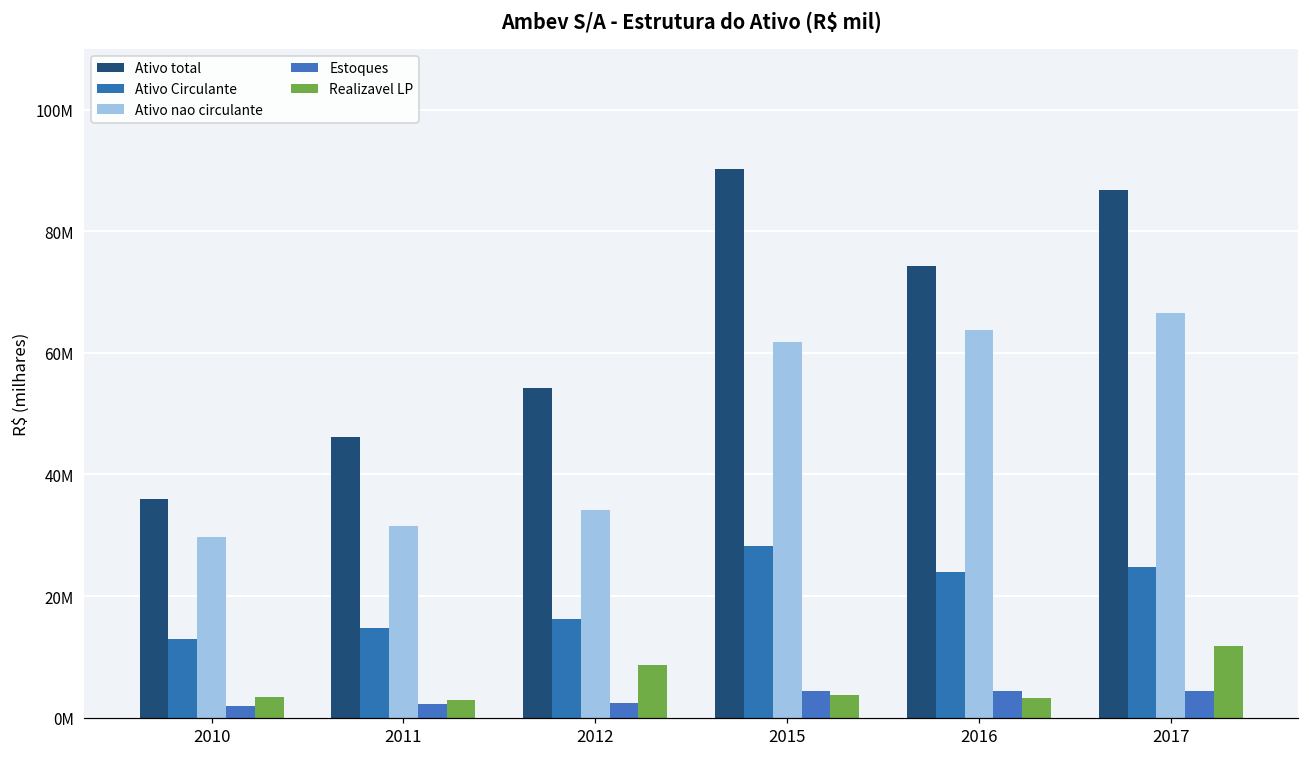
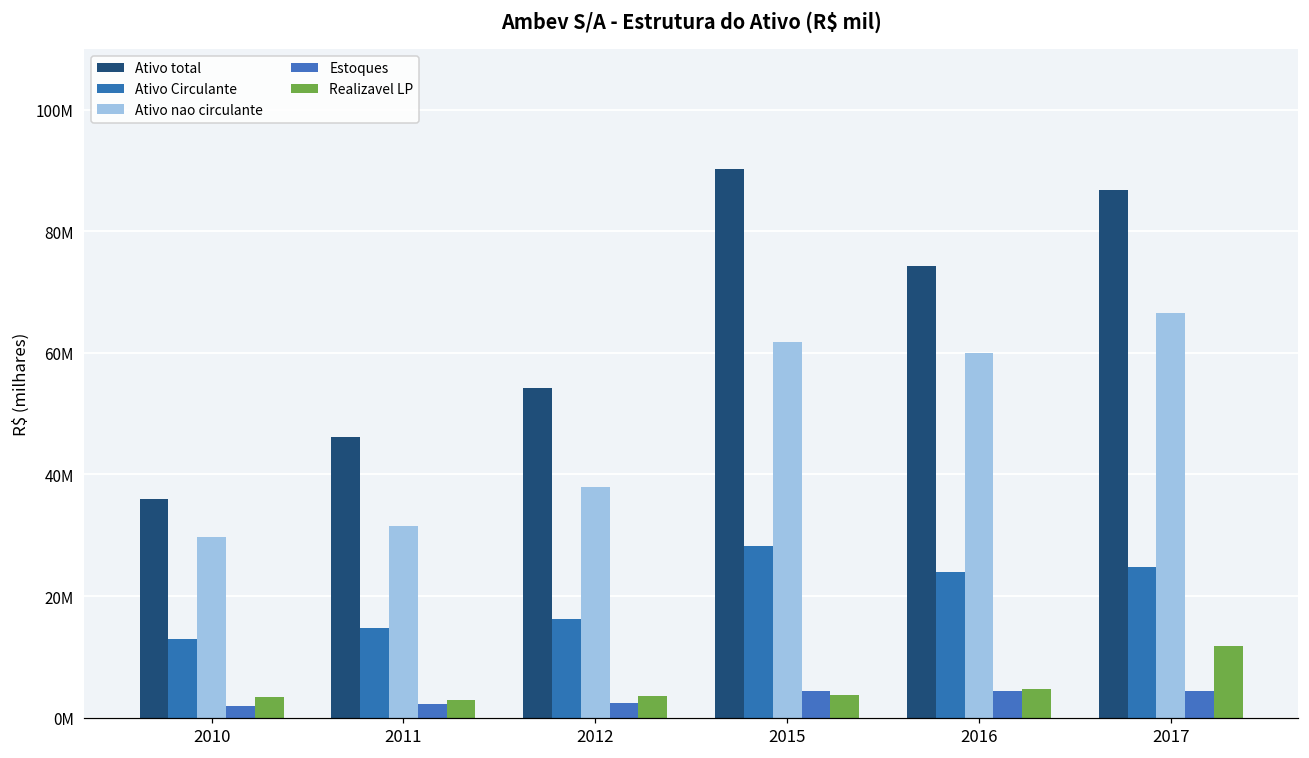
Ativo nao circulante, 2012: 34000000 -> 38000000
Realizavel LP, 2012: 9000000 -> 4000000
Ativo nao circulante, 2016: 64000000 -> 60000000
Realizavel LP, 2016: 3000000 -> 5000000
